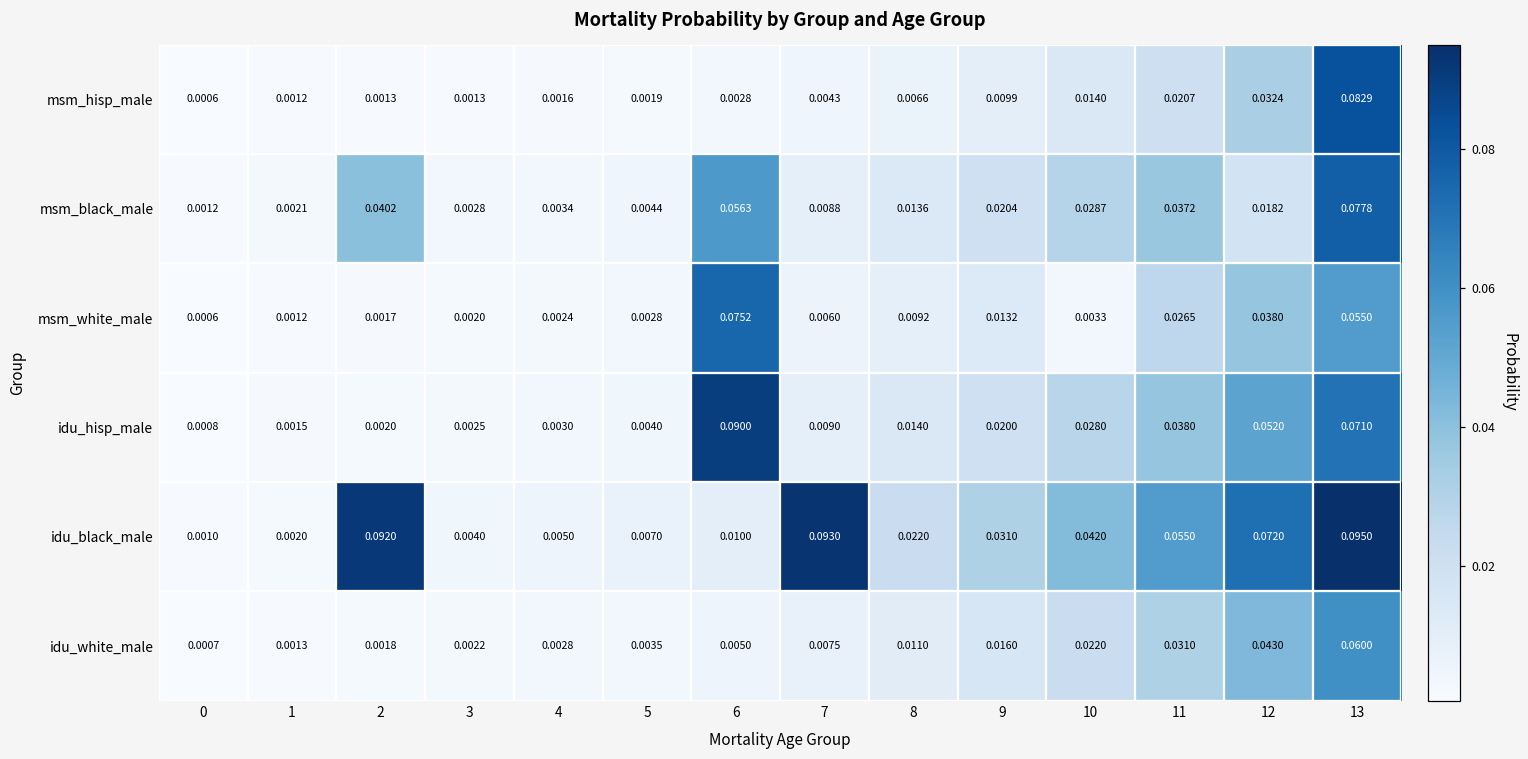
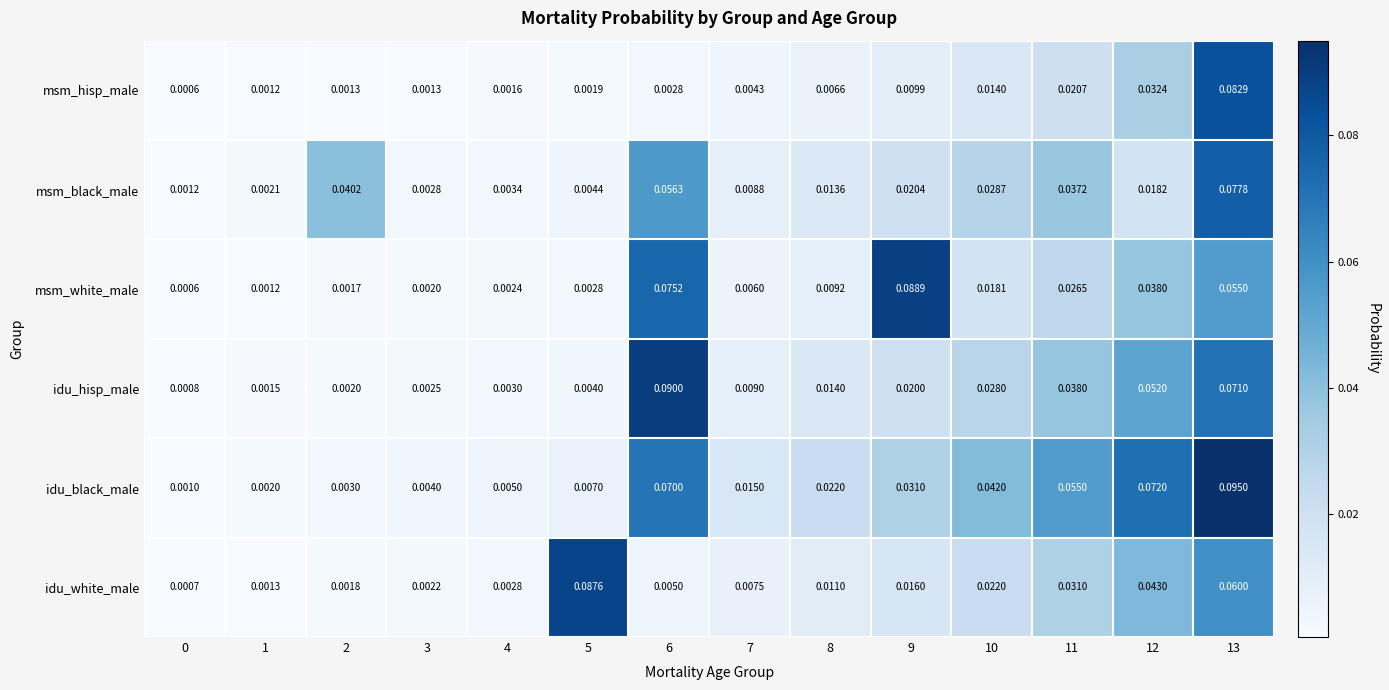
msm_white_male, 9: 0.0132 -> 0.0889
msm_white_male, 10: 0.0033 -> 0.0181
idu_black_male, 2: 0.0920 -> 0.0030
idu_black_male, 6: 0.0100 -> 0.0700
idu_black_male, 7: 0.0930 -> 0.0150
idu_white_male, 5: 0.0035 -> 0.0876
